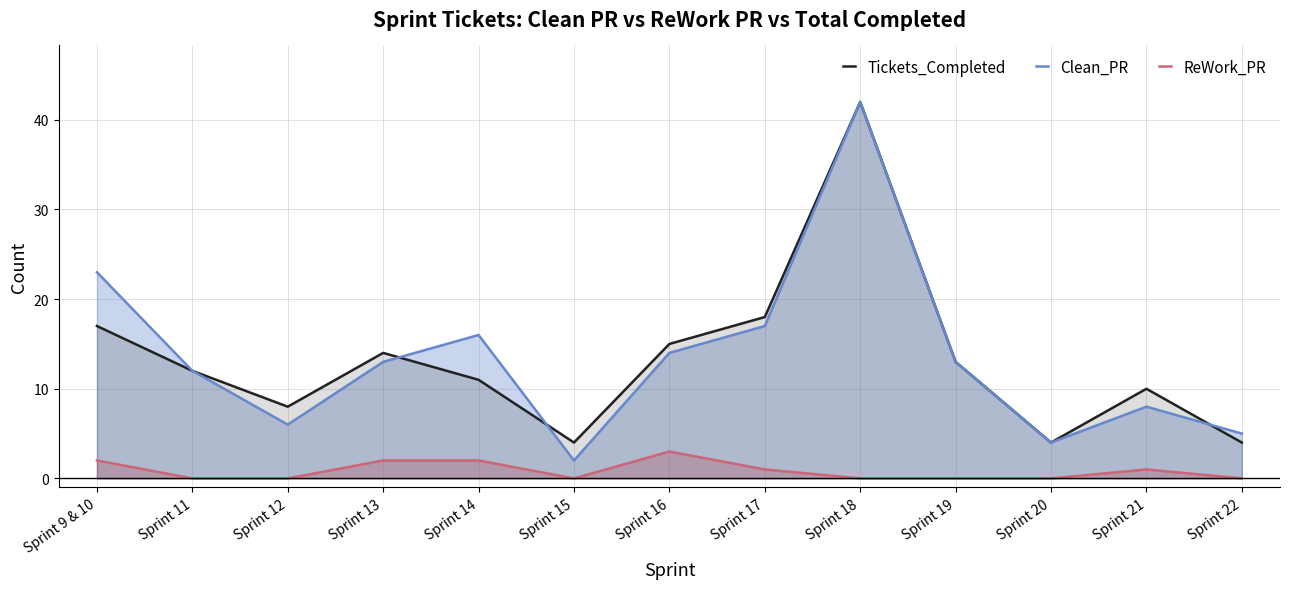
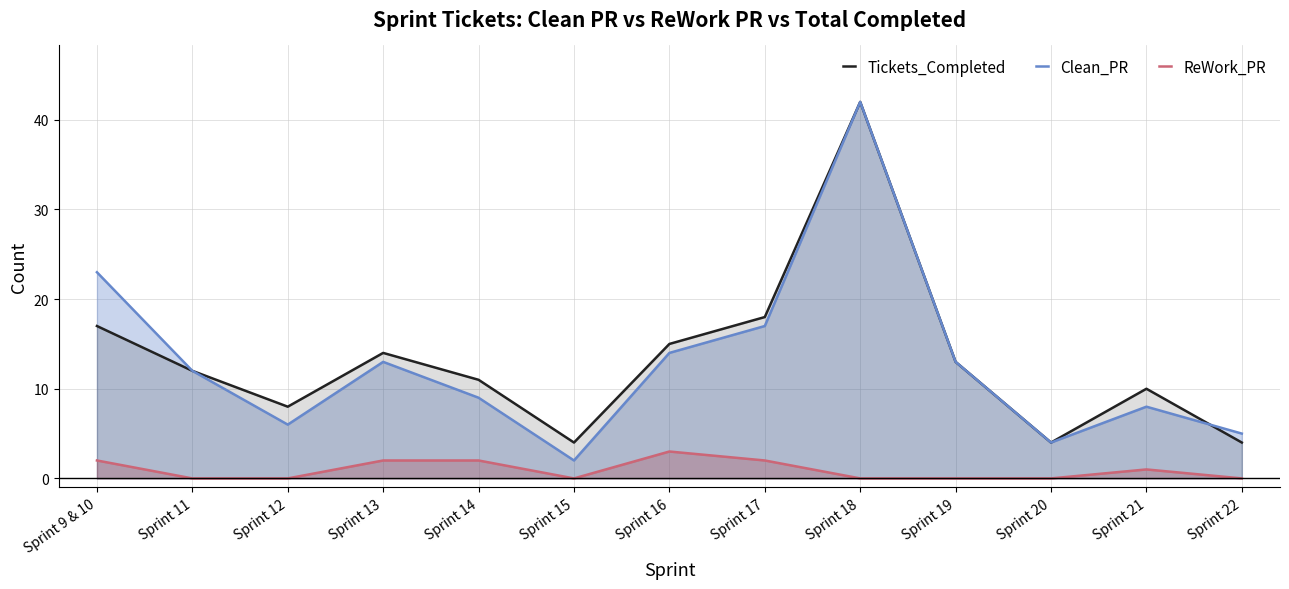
Clean_PR, Sprint 14: 16 -> 9
ReWork_PR, Sprint 17: 1 -> 2
